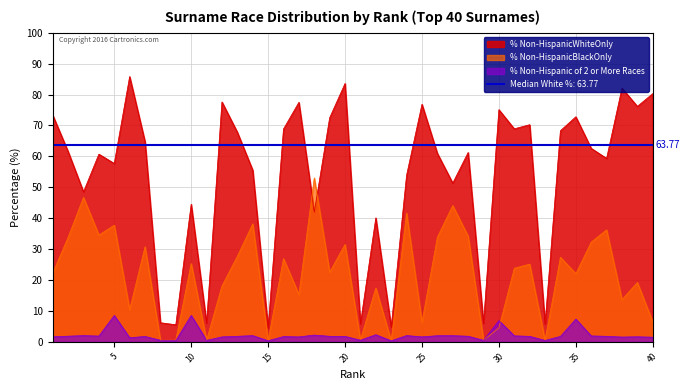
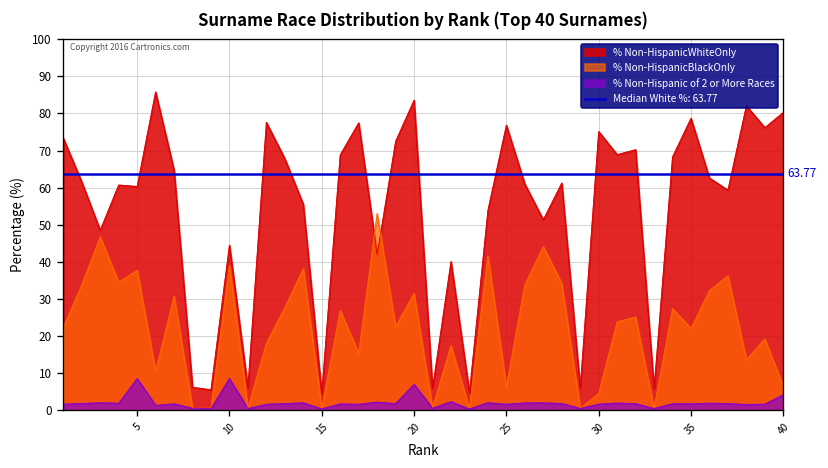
% Non-HispanicWhiteOnly, 5: 58 -> 60
% Non-HispanicBlackOnly, 10: 25 -> 39
% Non-Hispanic of 2 or More Races, 20: 2 -> 7
% Non-Hispanic of 2 or More Races, 30: 7 -> 2
% Non-HispanicWhiteOnly, 35: 73 -> 79
% Non-Hispanic of 2 or More Races, 35: 7 -> 2
% Non-Hispanic of 2 or More Races, 40: 1 -> 4
